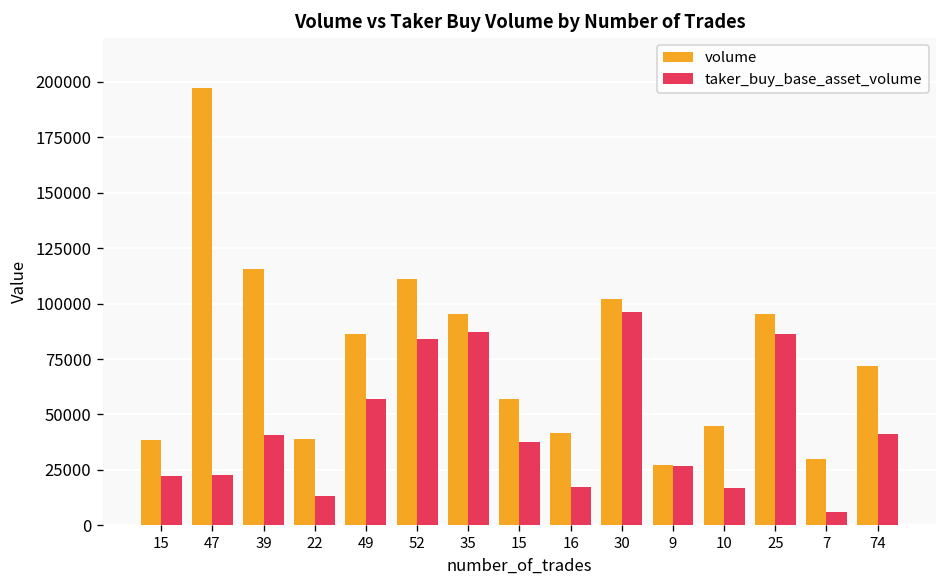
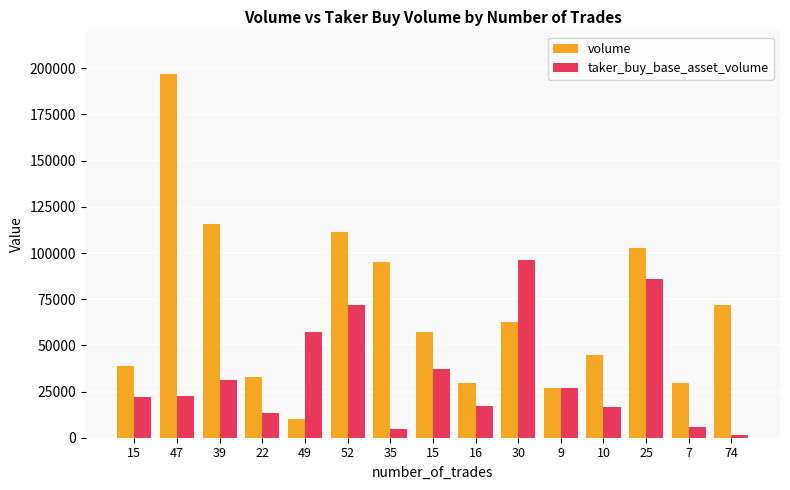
taker_buy_base_asset_volume, 39: 41000 -> 31000
volume, 22: 39000 -> 33000
volume, 49: 86000 -> 10000
taker_buy_base_asset_volume, 52: 84000 -> 72000
taker_buy_base_asset_volume, 35: 87000 -> 5000
volume, 16: 42000 -> 30000
volume, 30: 102000 -> 63000
volume, 25: 95000 -> 103000
taker_buy_base_asset_volume, 74: 41000 -> 2000
